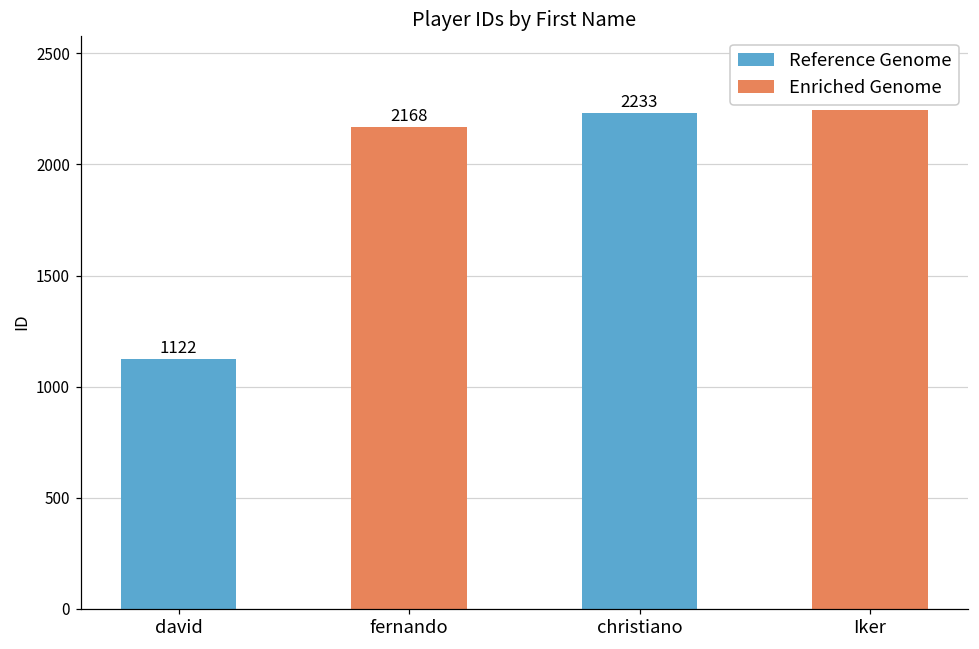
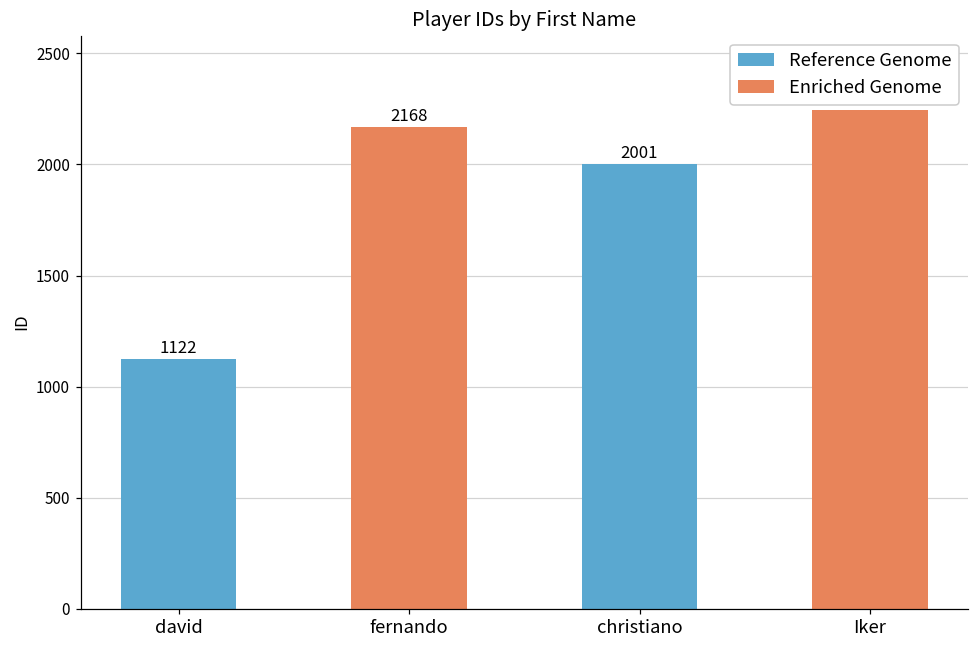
christiano: 2233 -> 2001
